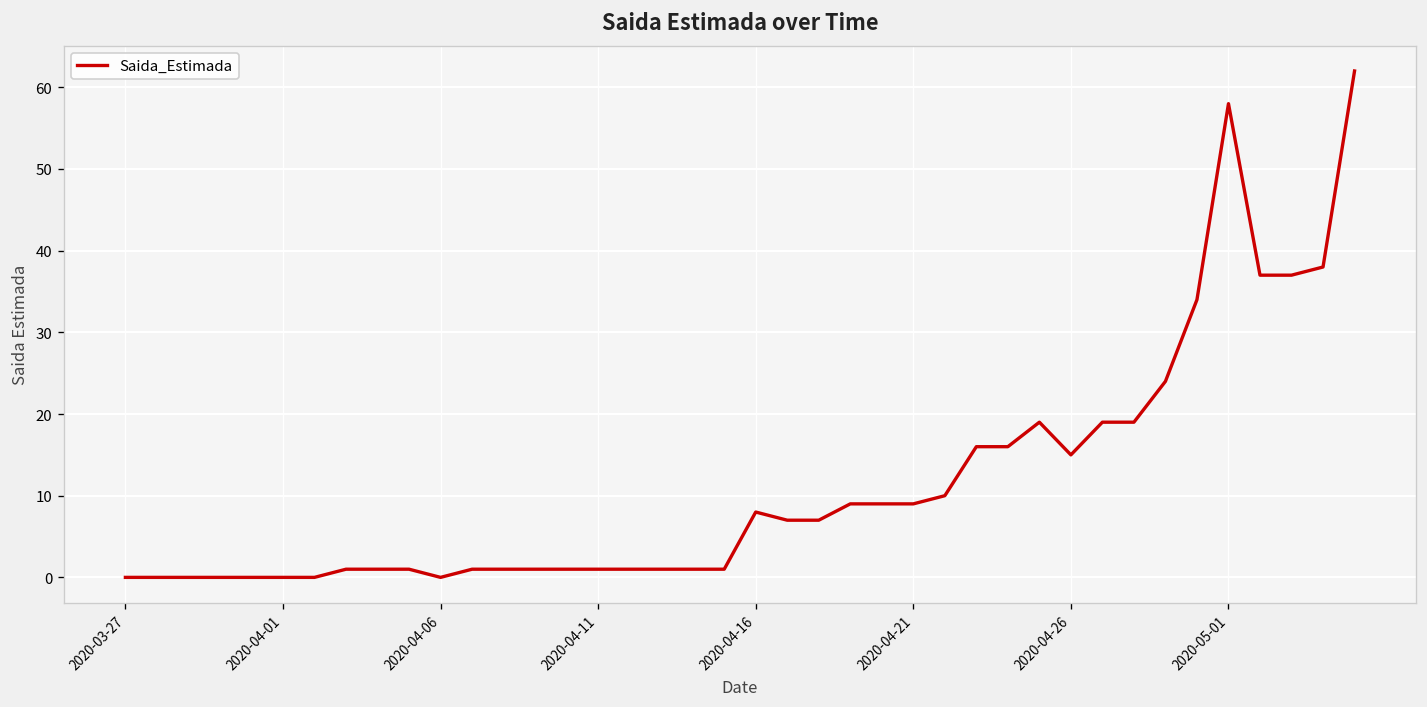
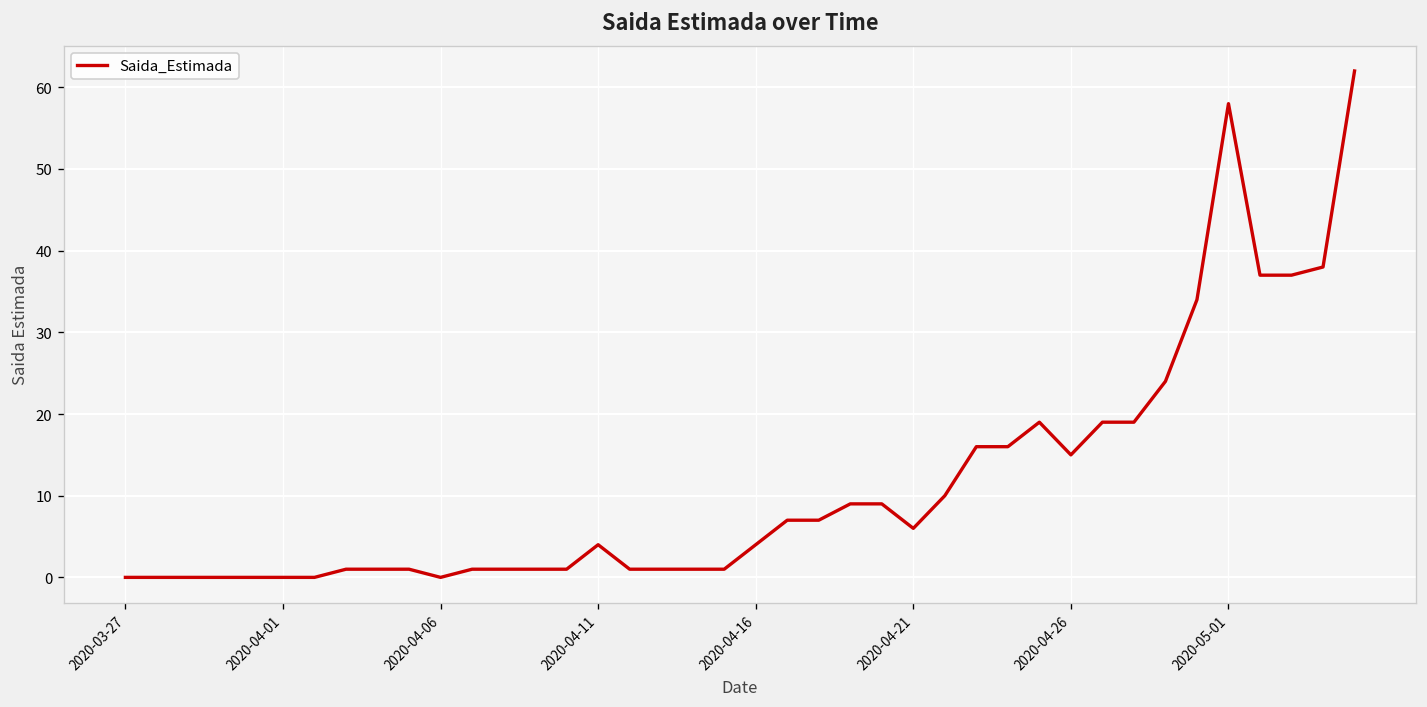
2020-04-11: 1 -> 4
2020-04-16: 8 -> 4
2020-04-21: 9 -> 6
